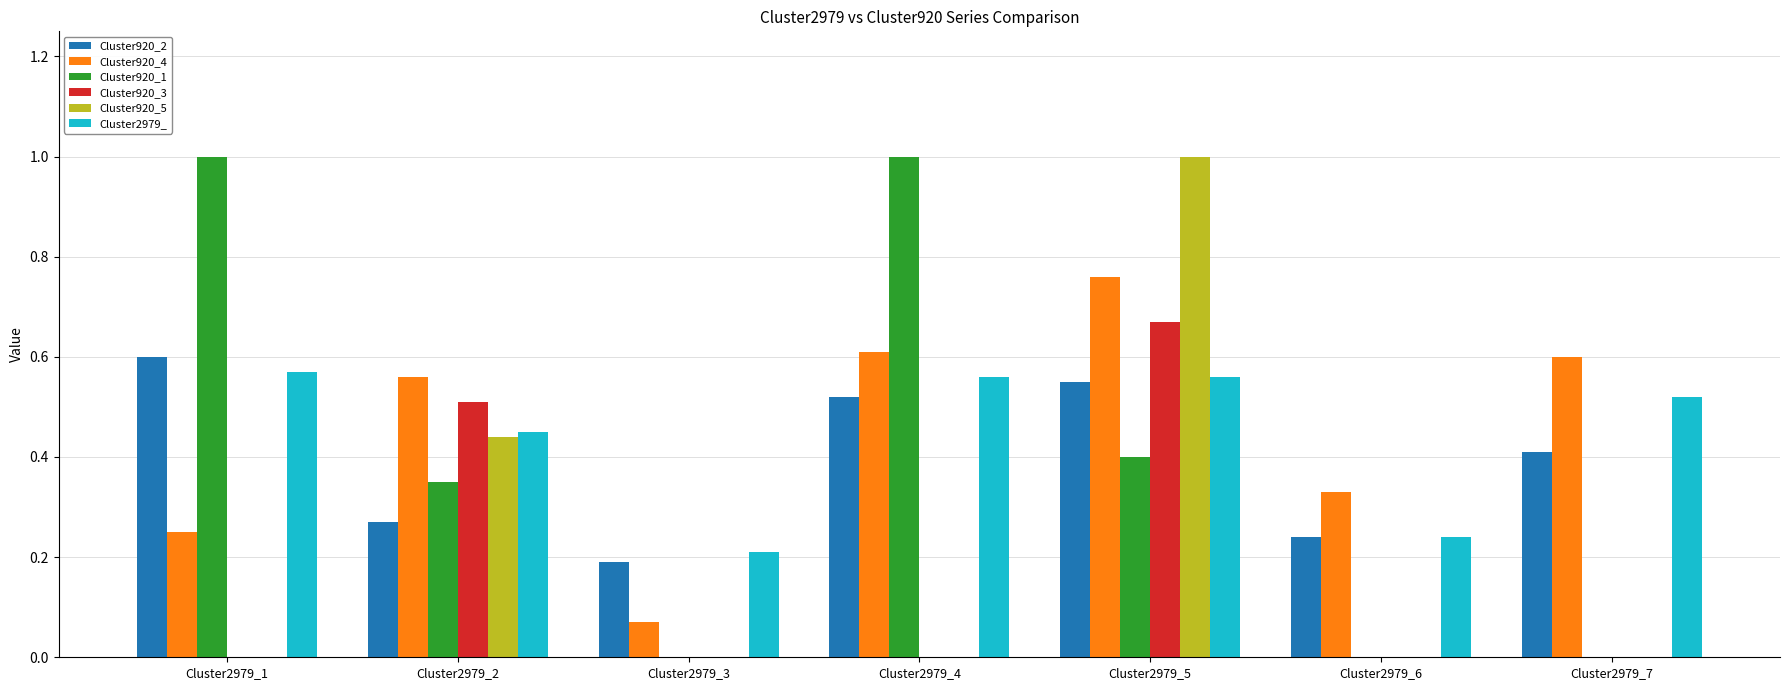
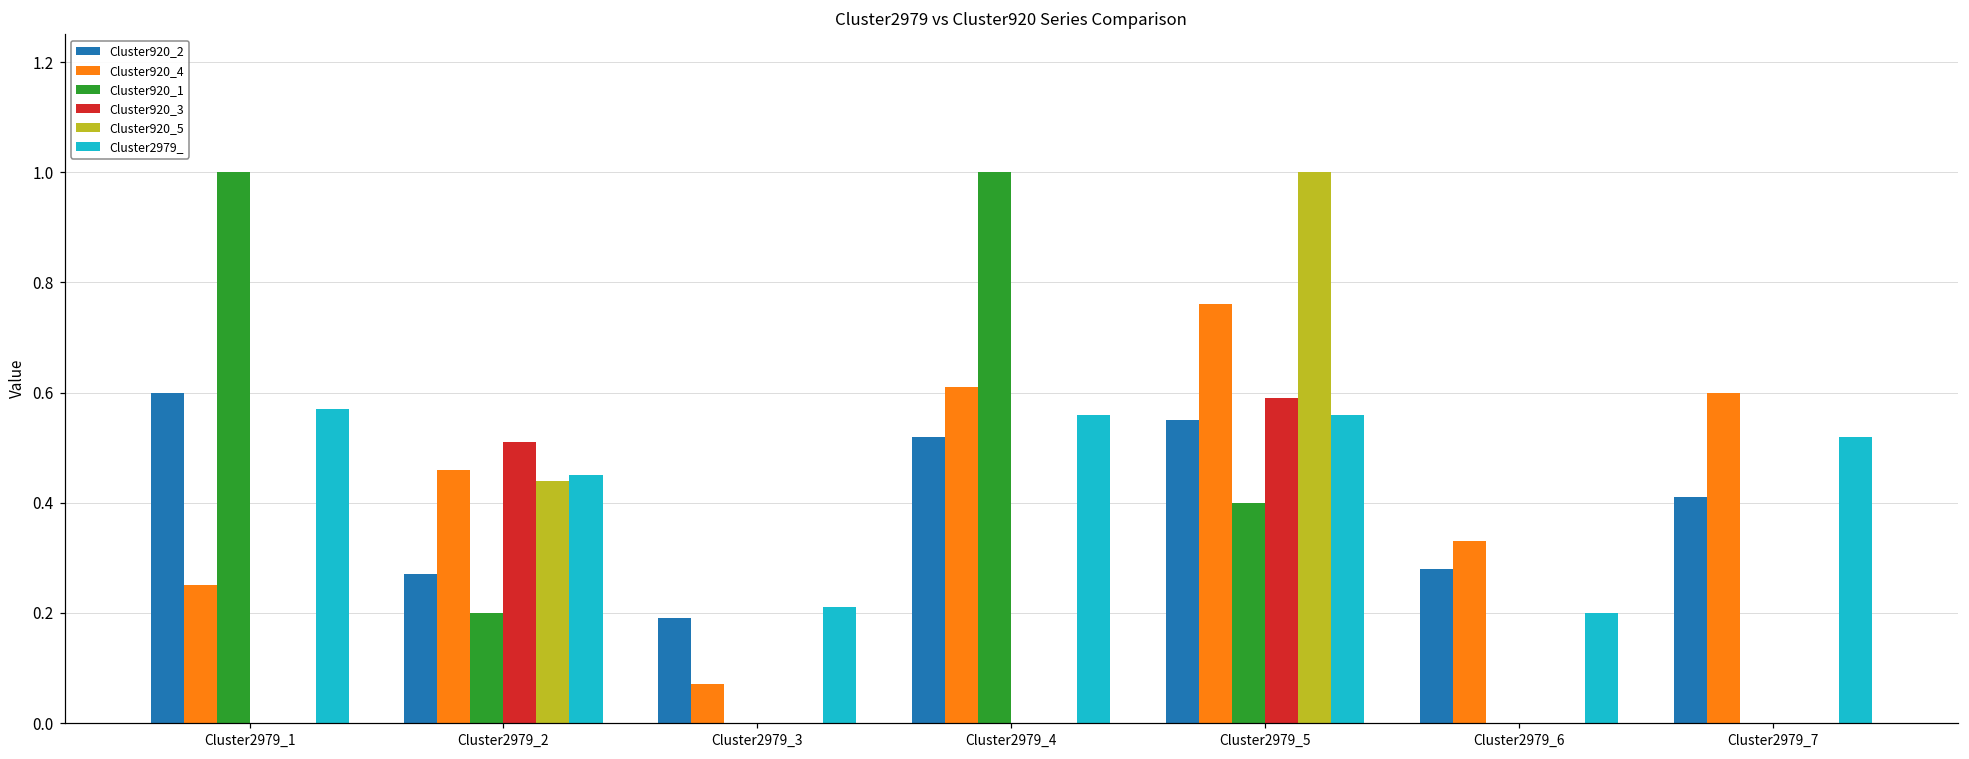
Cluster920_4, Cluster2979_2: 0.56 -> 0.46
Cluster920_1, Cluster2979_2: 0.35 -> 0.20
Cluster920_3, Cluster2979_5: 0.67 -> 0.59
Cluster920_2, Cluster2979_6: 0.24 -> 0.28
Cluster2979_, Cluster2979_6: 0.24 -> 0.20
